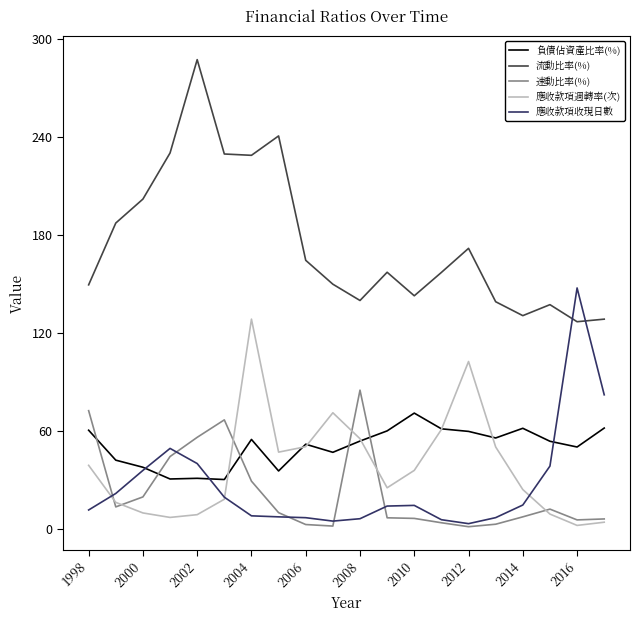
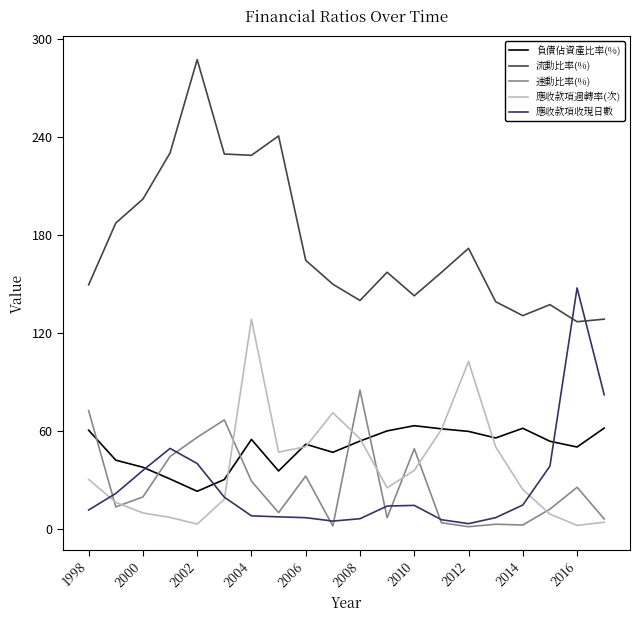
應收款項週轉率(次), 1998: 39 -> 31
負債佔資產比率(%), 2002: 31 -> 23
應收款項週轉率(次), 2002: 9 -> 3
速動比率(%), 2006: 3 -> 33
負債佔資產比率(%), 2010: 71 -> 63
速動比率(%), 2010: 7 -> 49
速動比率(%), 2014: 8 -> 3
速動比率(%), 2016: 6 -> 26
